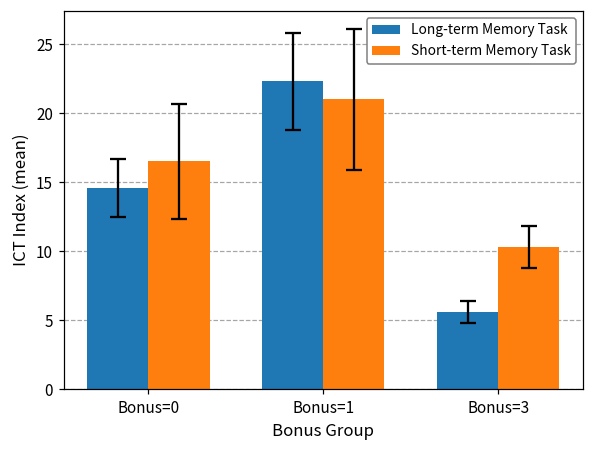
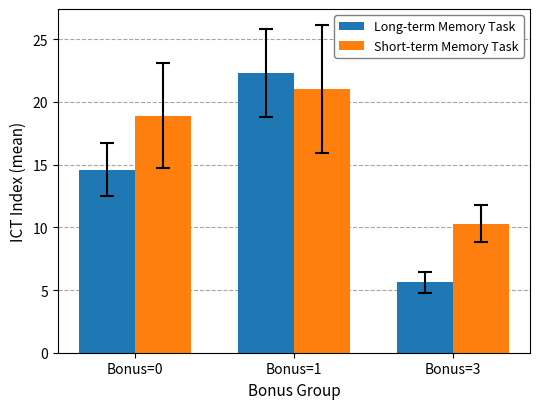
Short-term Memory Task, Bonus=0: 16.5 -> 18.9
